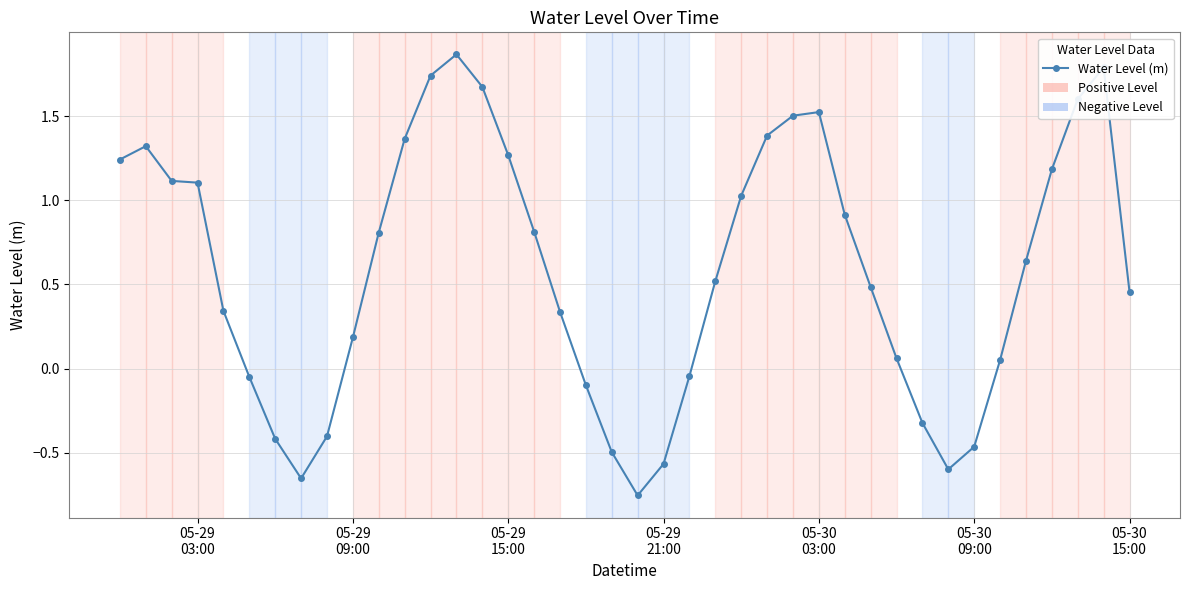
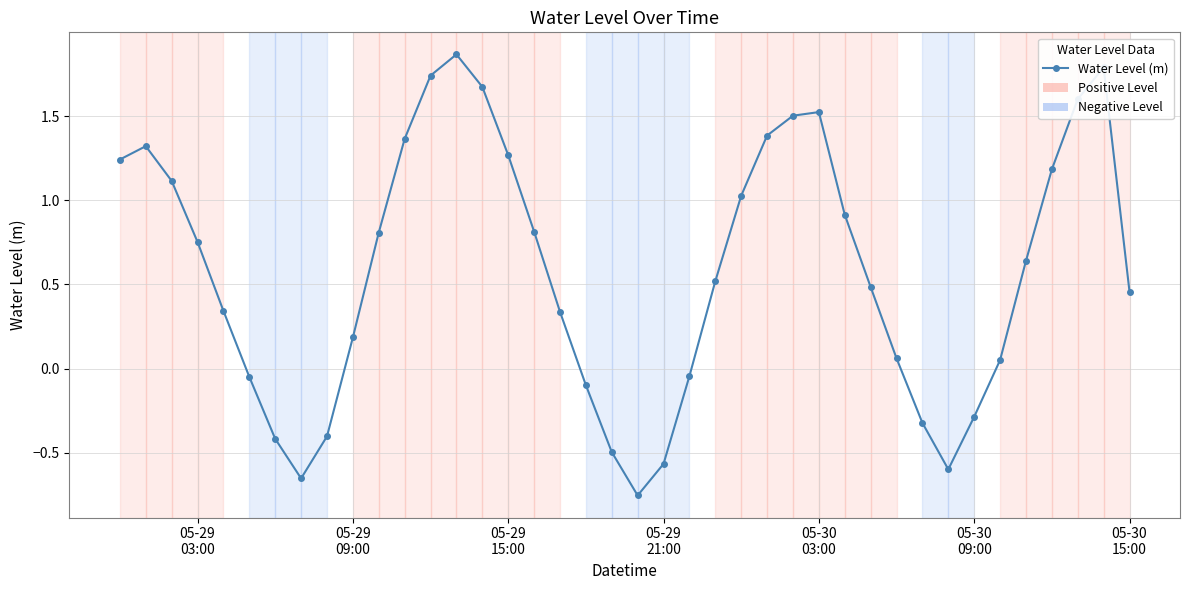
05-29 03:00: 1.10 -> 0.75
05-30 09:00: -0.46 -> -0.29
